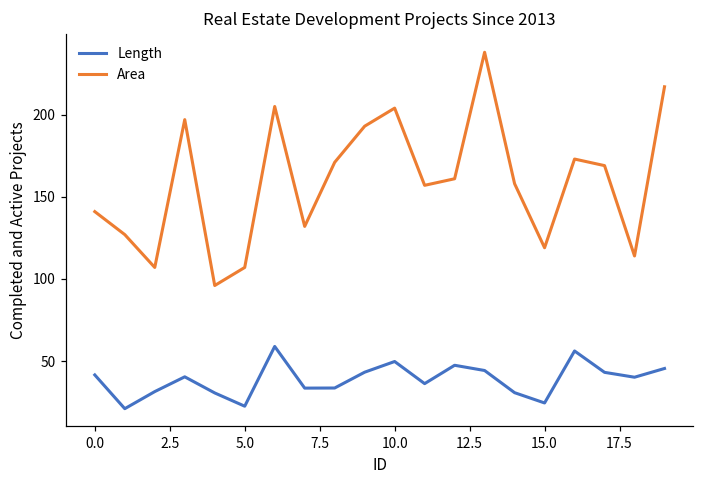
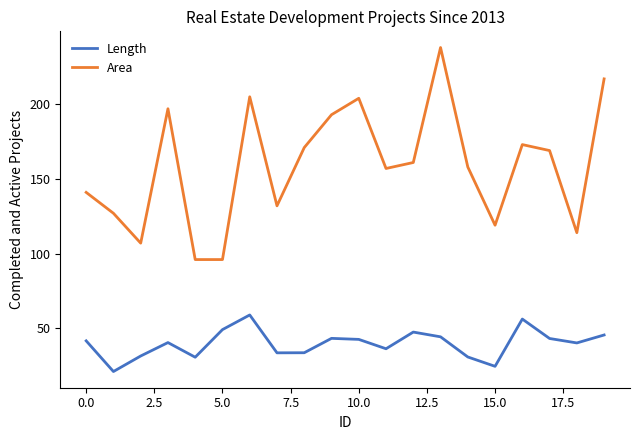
Length, 5.0: 23 -> 49
Area, 5.0: 107 -> 96
Length, 10.0: 50 -> 43
